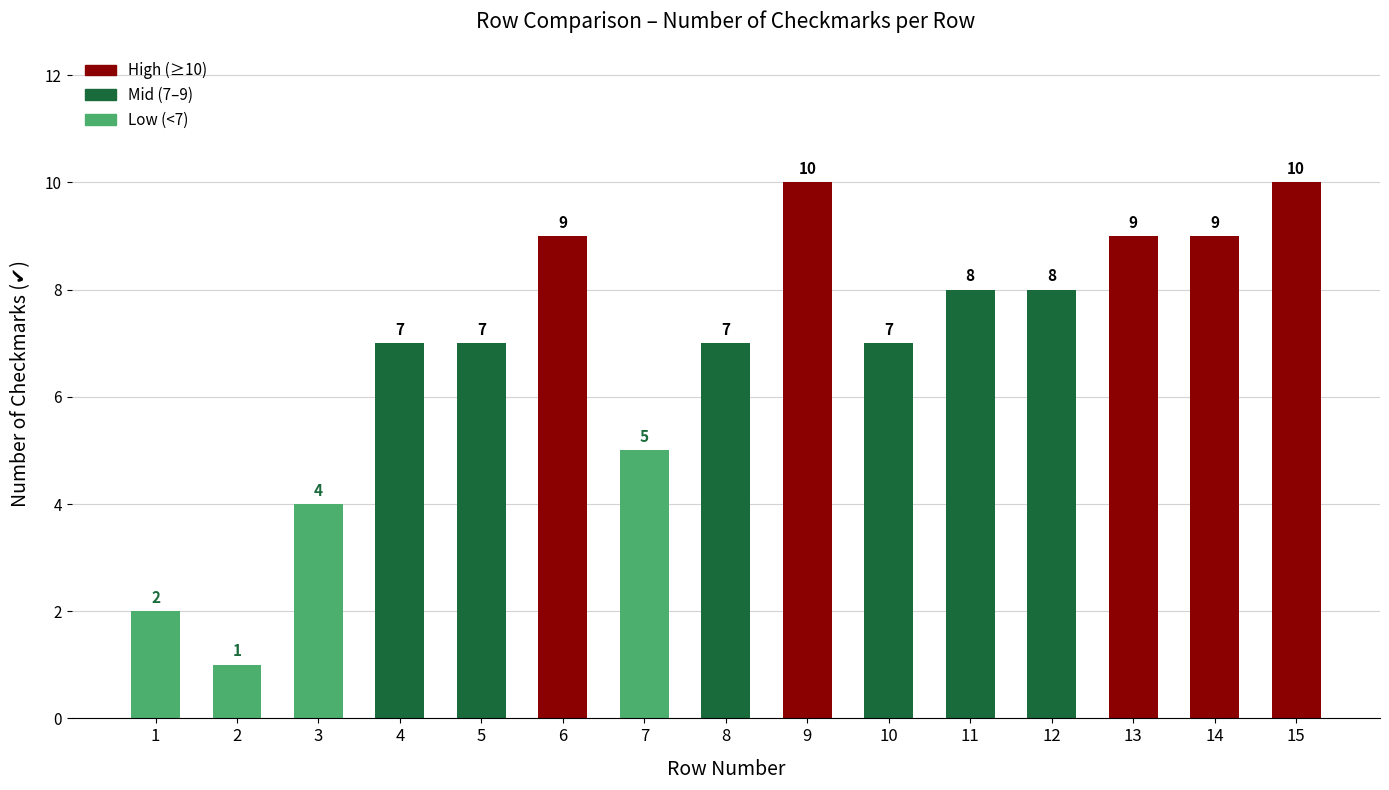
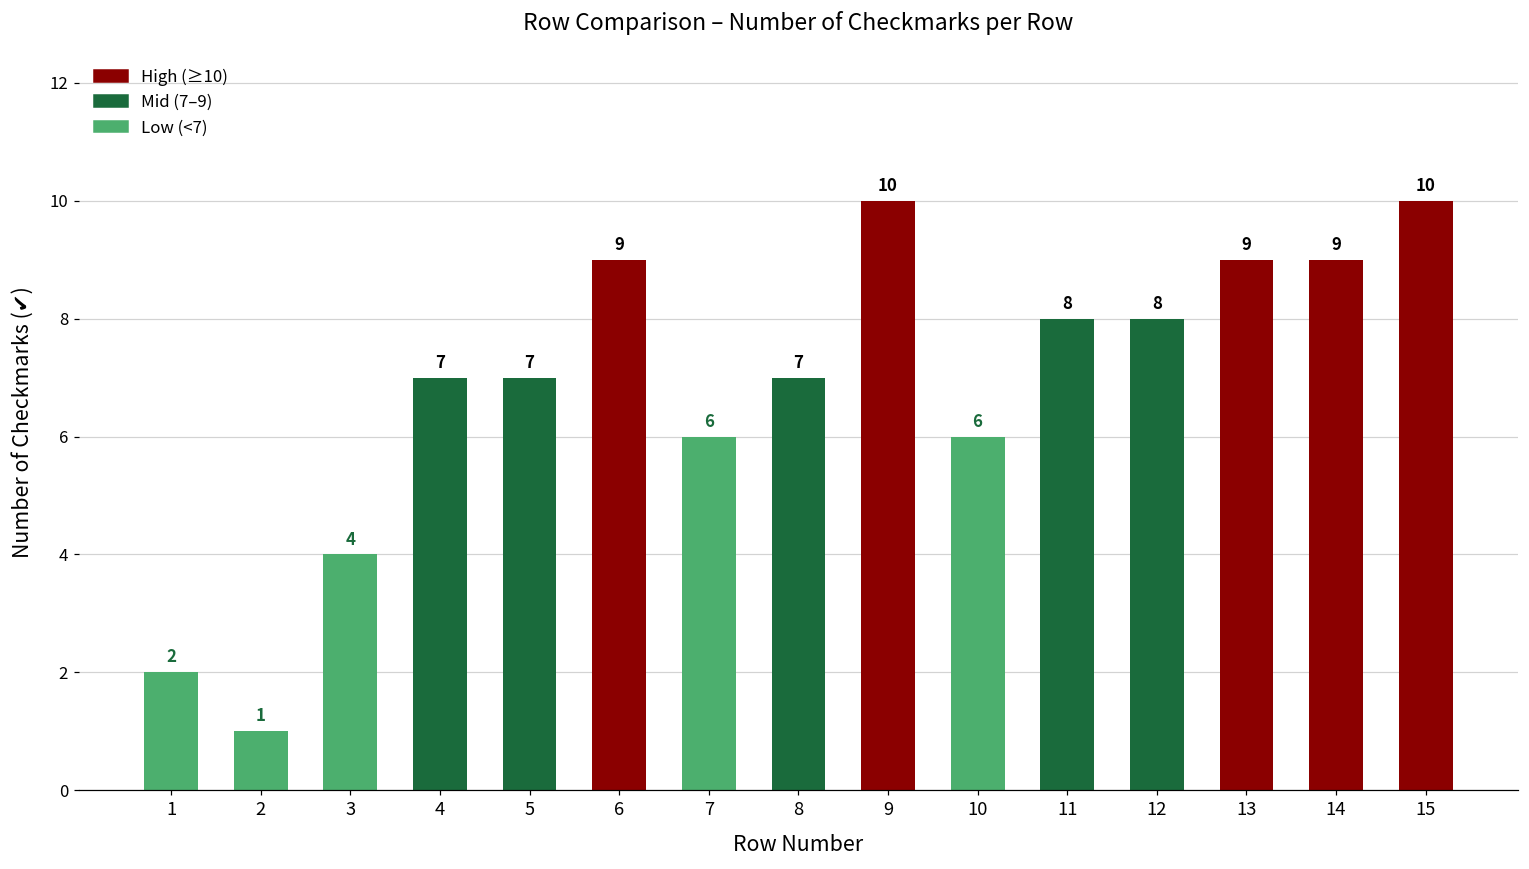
7: 5 -> 6
10: 7 -> 6
